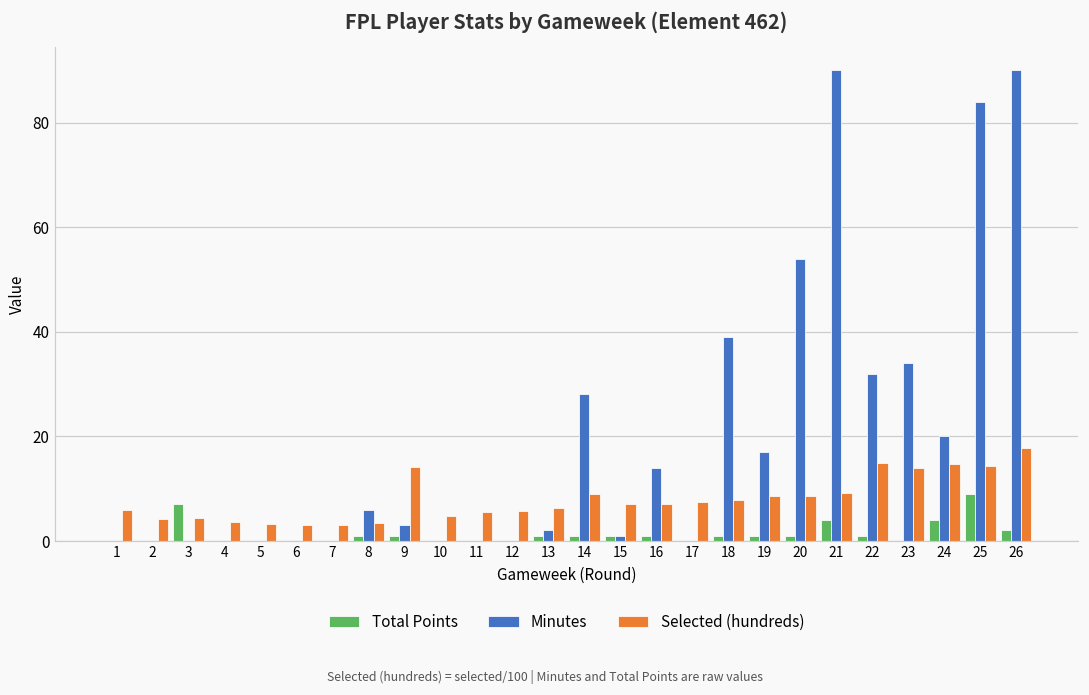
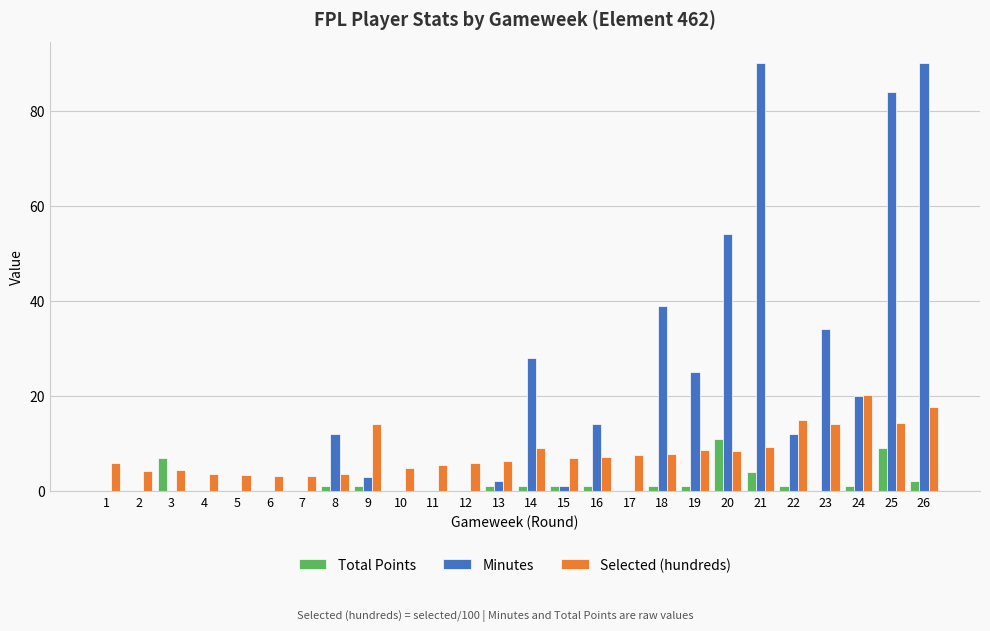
Minutes, 8: 6 -> 12
Minutes, 19: 17 -> 25
Total Points, 20: 1 -> 11
Minutes, 22: 32 -> 12
Total Points, 24: 4 -> 1
Selected (hundreds), 24: 15 -> 20
